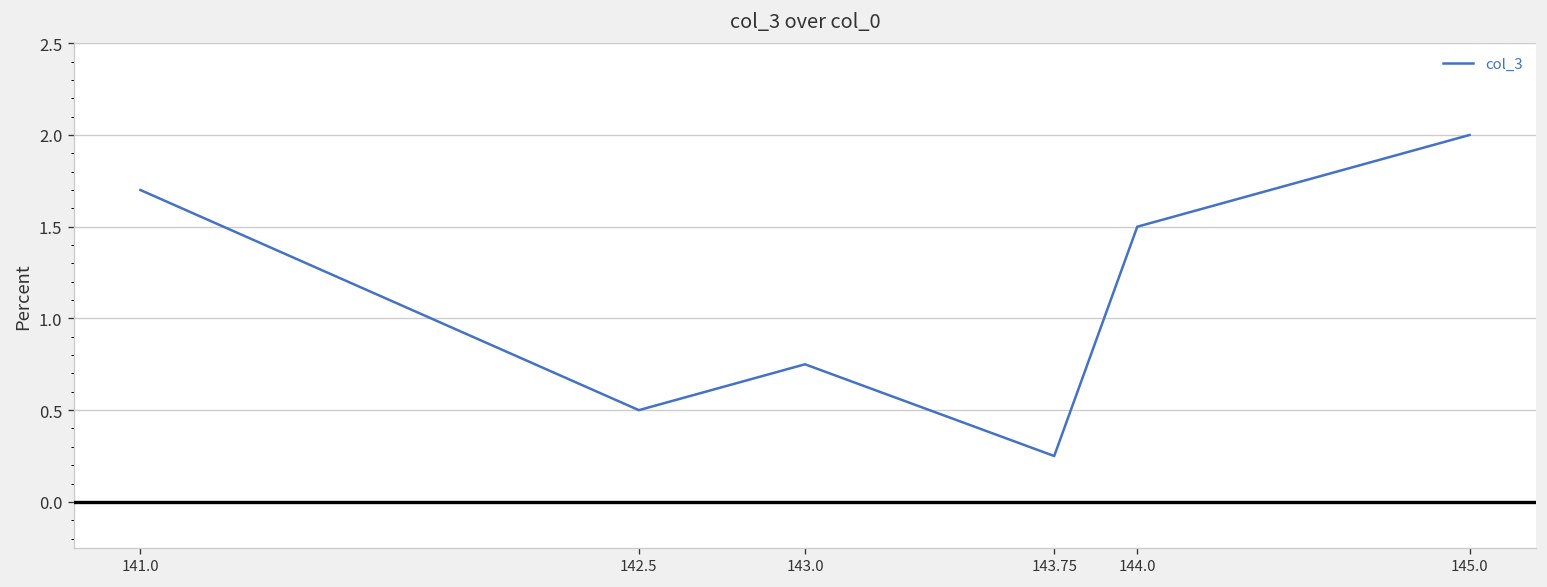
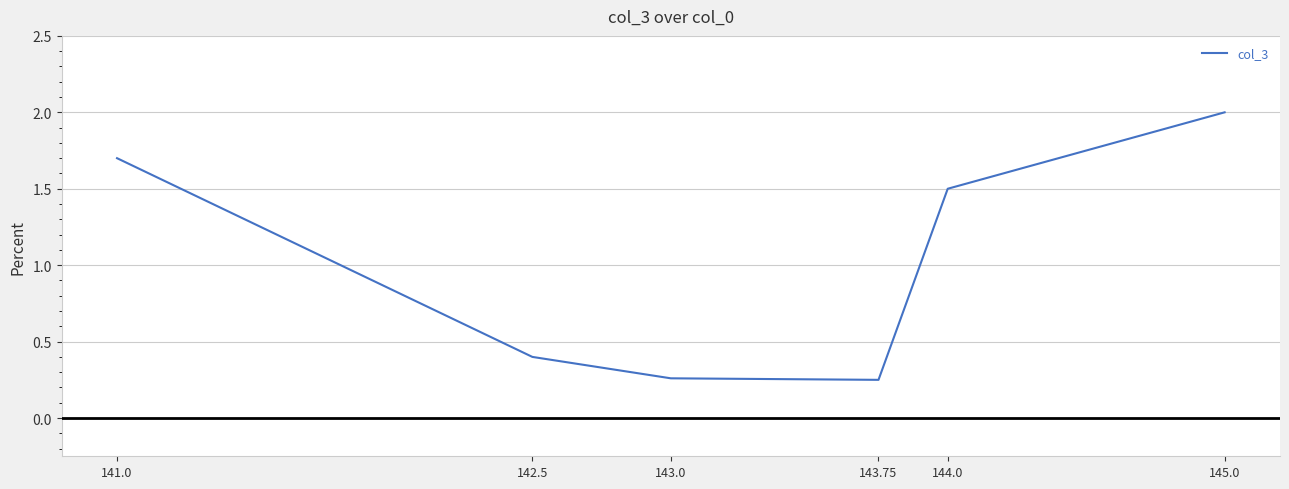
142.5: 0.5 -> 0.4
143.0: 0.75 -> 0.26
